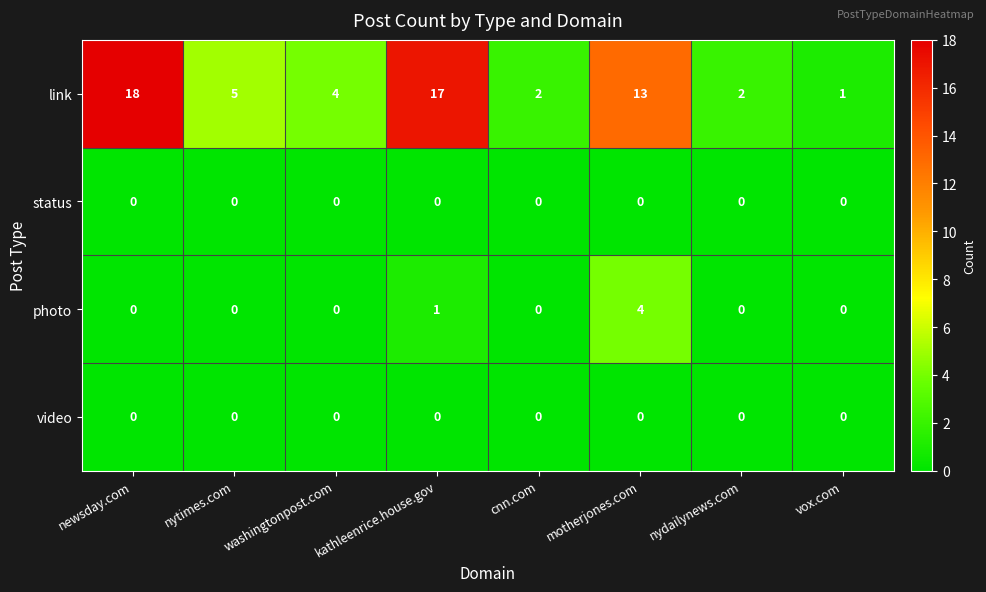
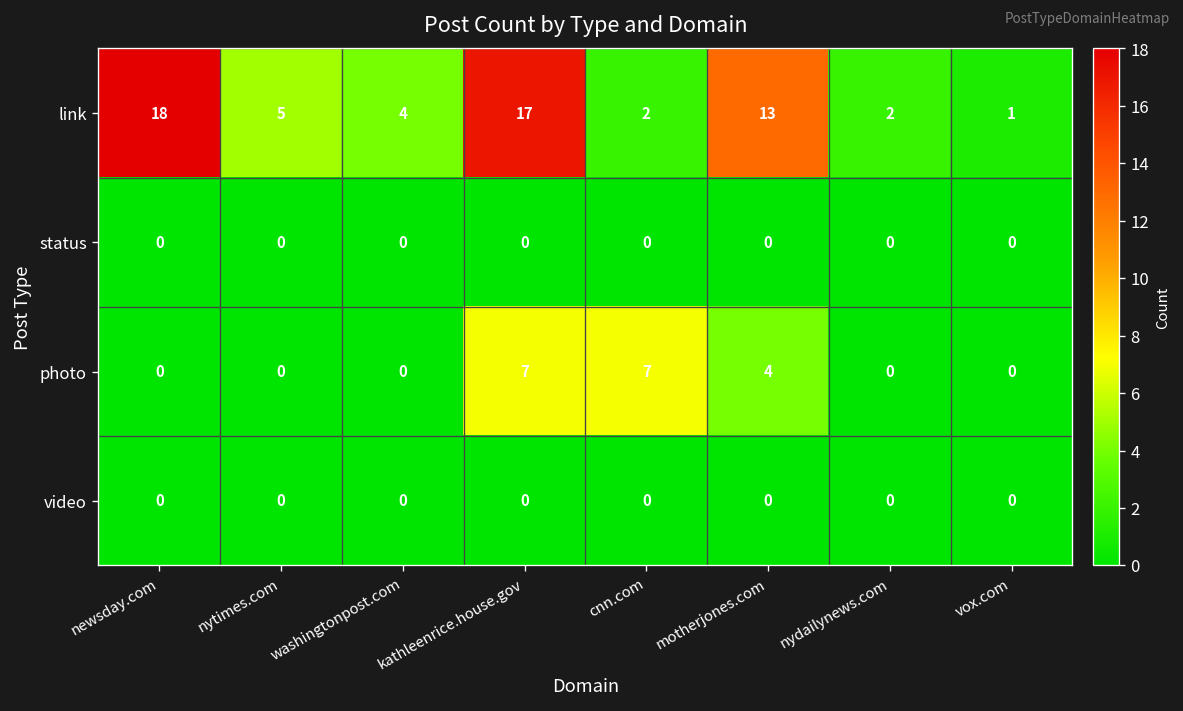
photo, kathleenrice.house.gov: 1 -> 7
photo, cnn.com: 0 -> 7
